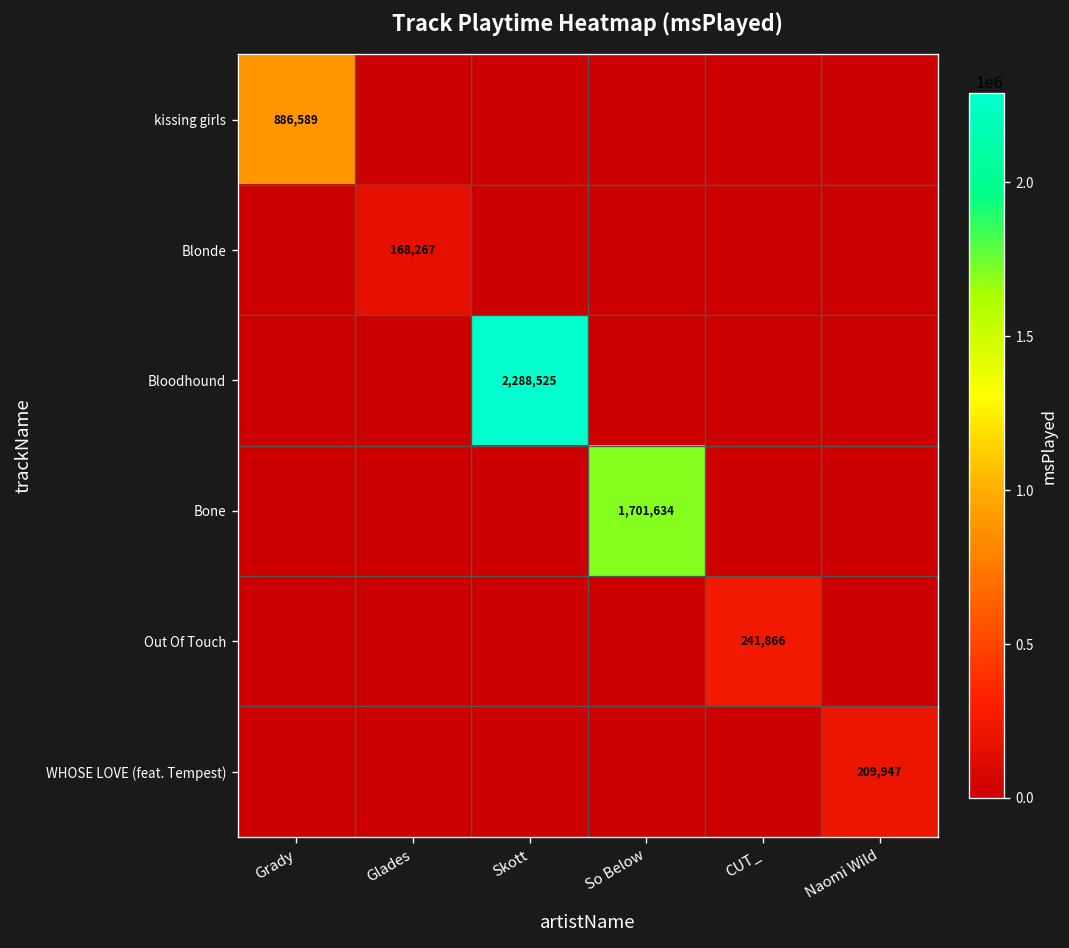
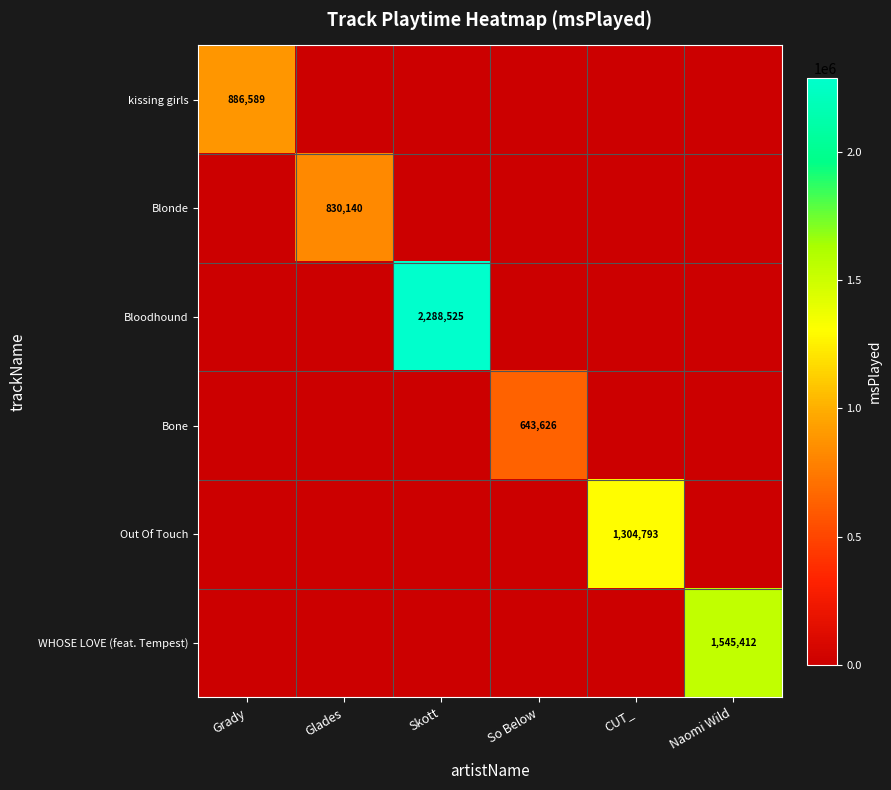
Blonde, Glades: 168,267 -> 830,140
Bone, So Below: 1,701,634 -> 643,626
Out Of Touch, CUT_: 241,866 -> 1,304,793
WHOSE LOVE (feat. Tempest), Naomi Wild: 209,947 -> 1,545,412
